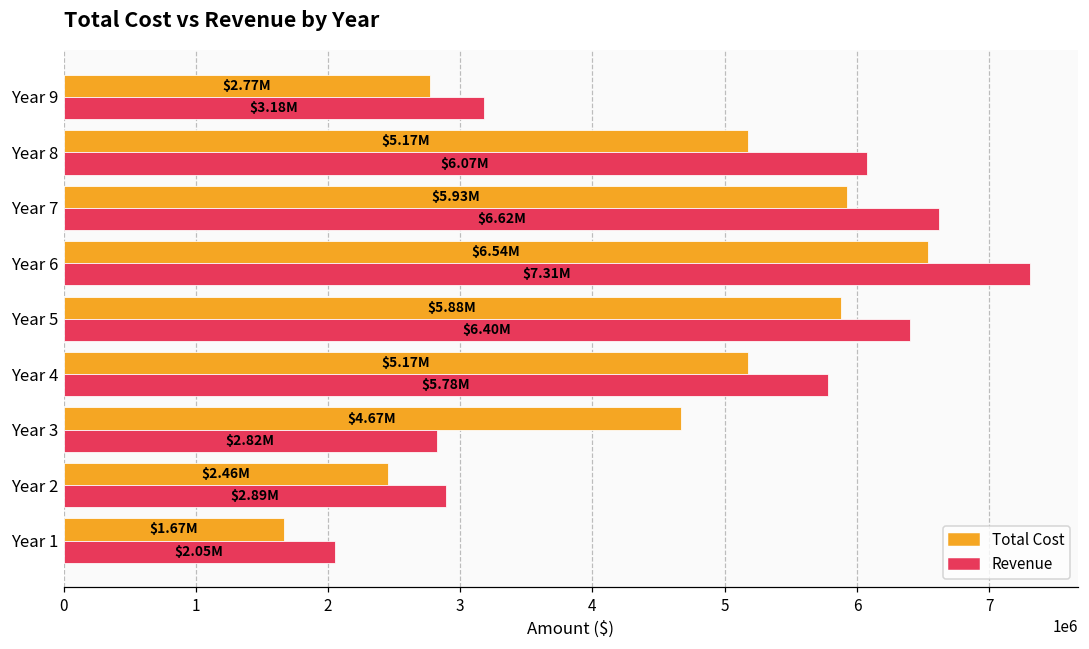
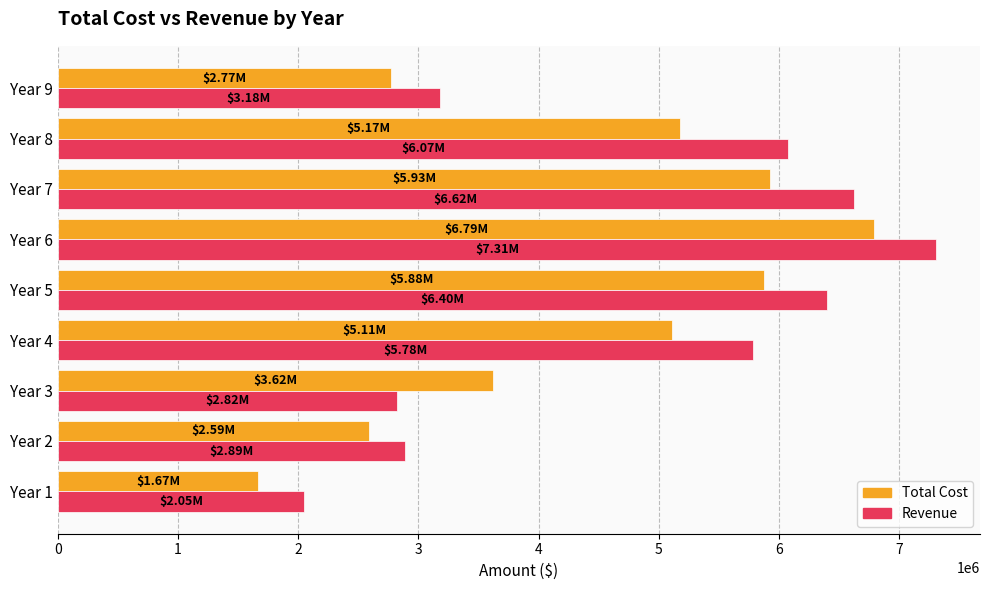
Total Cost, Year 6: $6.54M -> $6.79M
Total Cost, Year 4: $5.17M -> $5.11M
Total Cost, Year 3: $4.67M -> $3.62M
Total Cost, Year 2: $2.46M -> $2.59M
